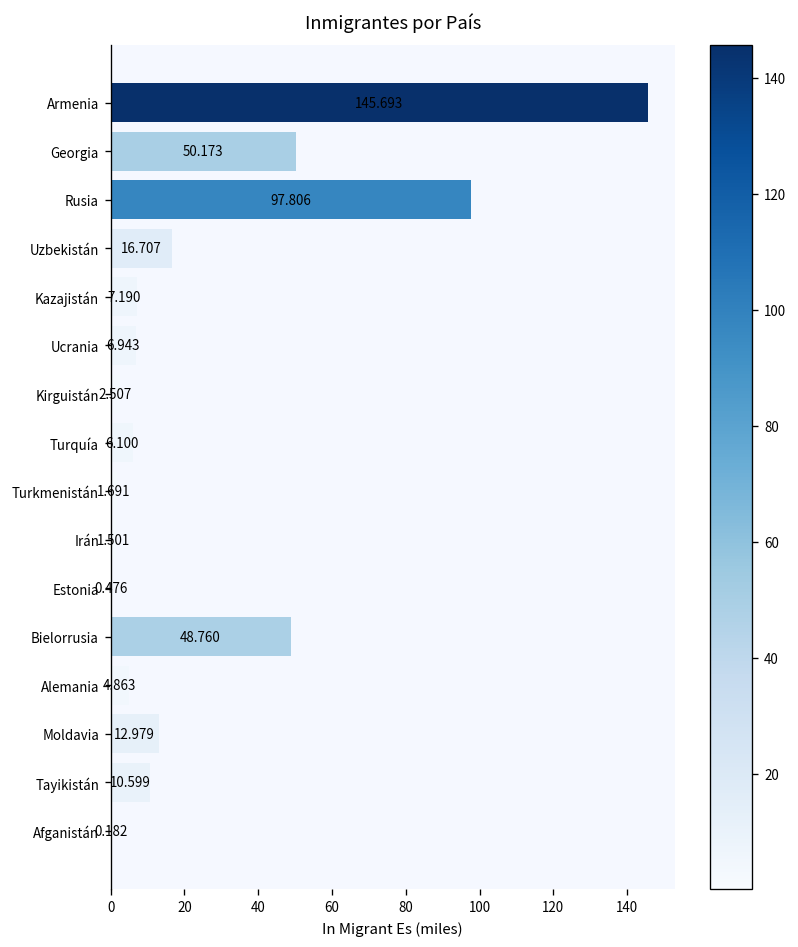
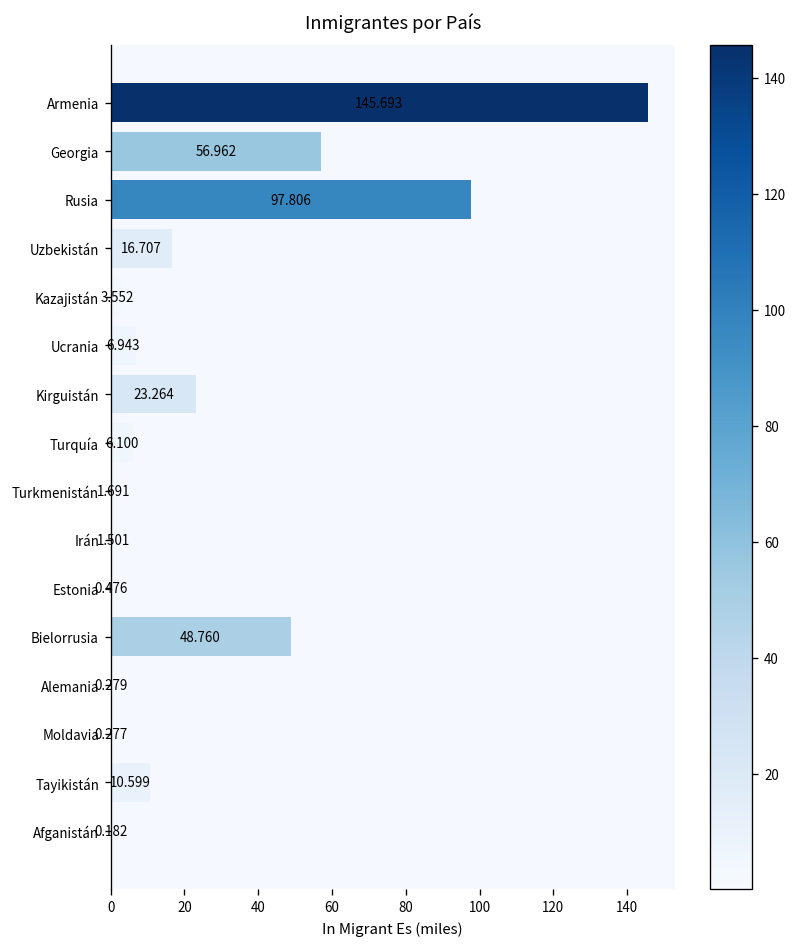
Georgia: 50.173 -> 56.962
Kazajistán: 7.190 -> 3.552
Kirguistán: 2.507 -> 23.264
Alemania: 4.863 -> 0.279
Moldavia: 12.979 -> 0.277
